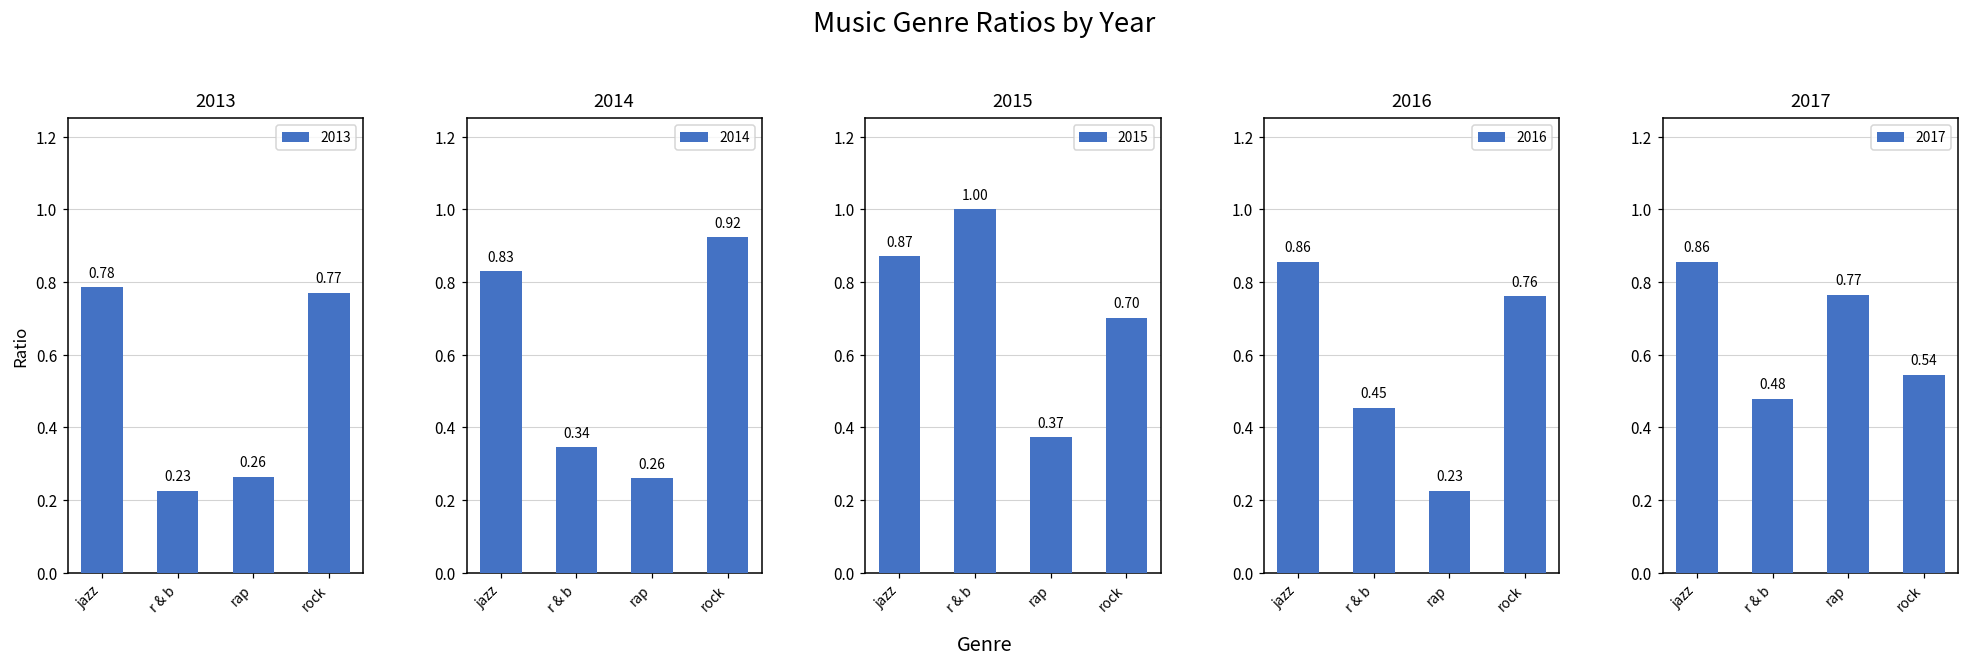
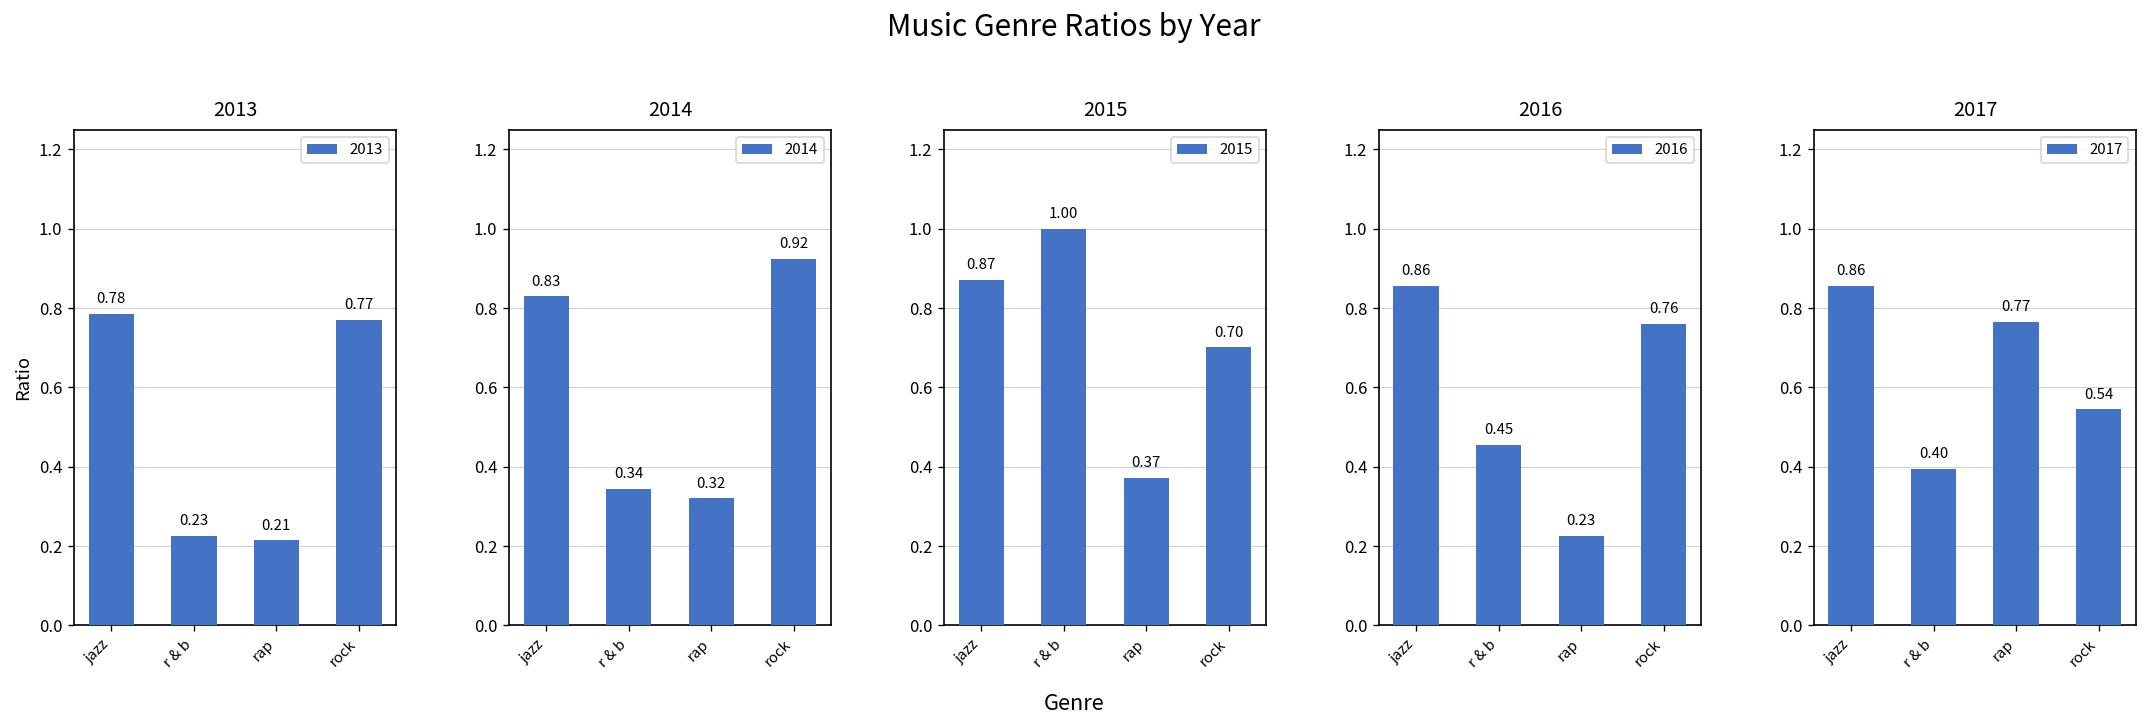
2013, rap: 0.26 -> 0.21
2014, rap: 0.26 -> 0.32
2017, r & b: 0.48 -> 0.40
